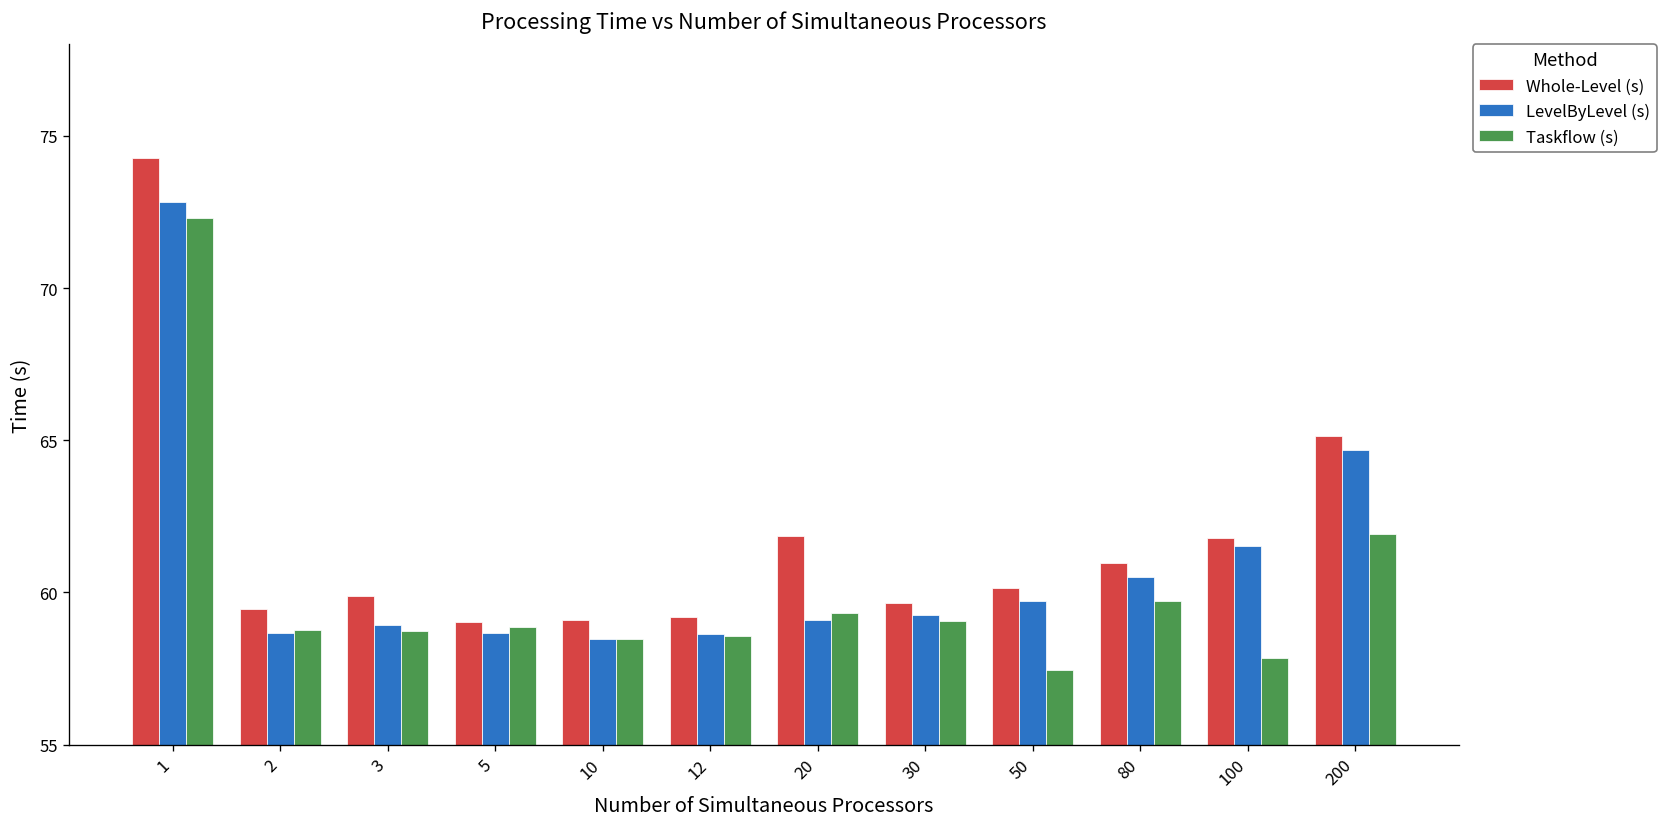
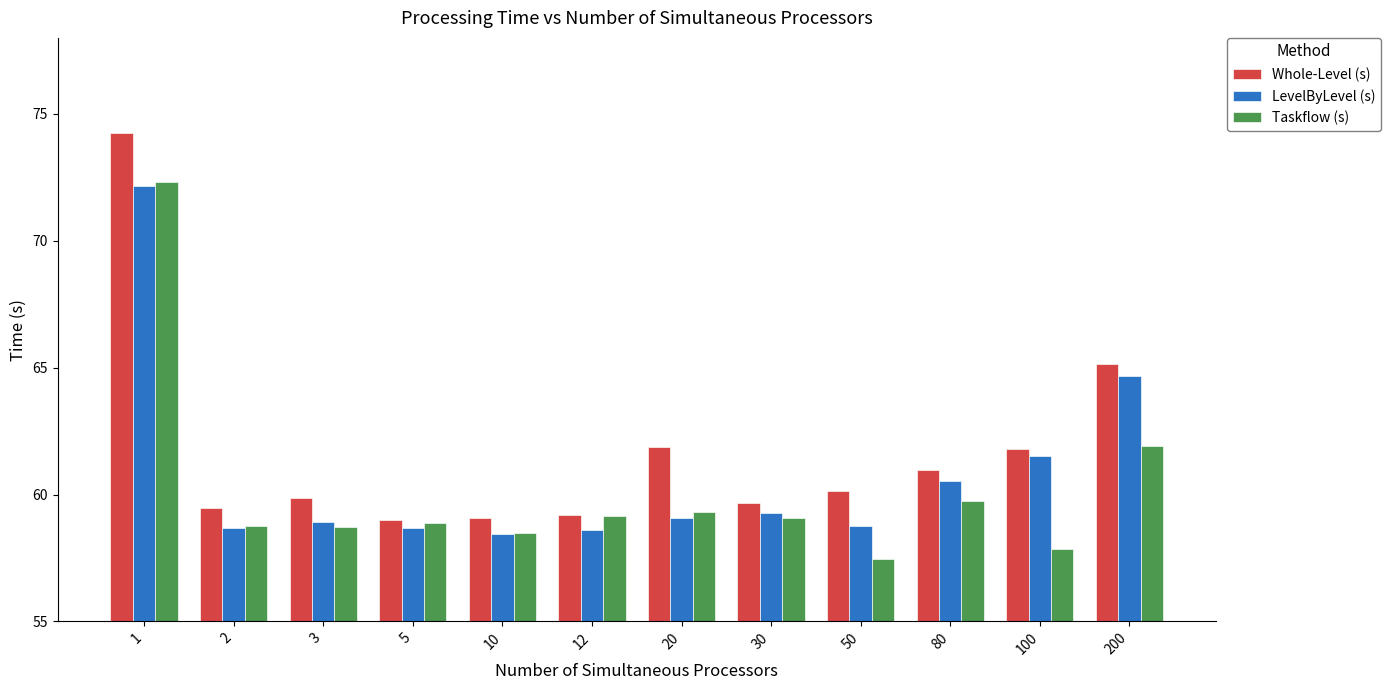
LevelByLevel (s), 1: 72.8 -> 72.1
Taskflow (s), 12: 58.6 -> 59.2
LevelByLevel (s), 50: 59.7 -> 58.8
